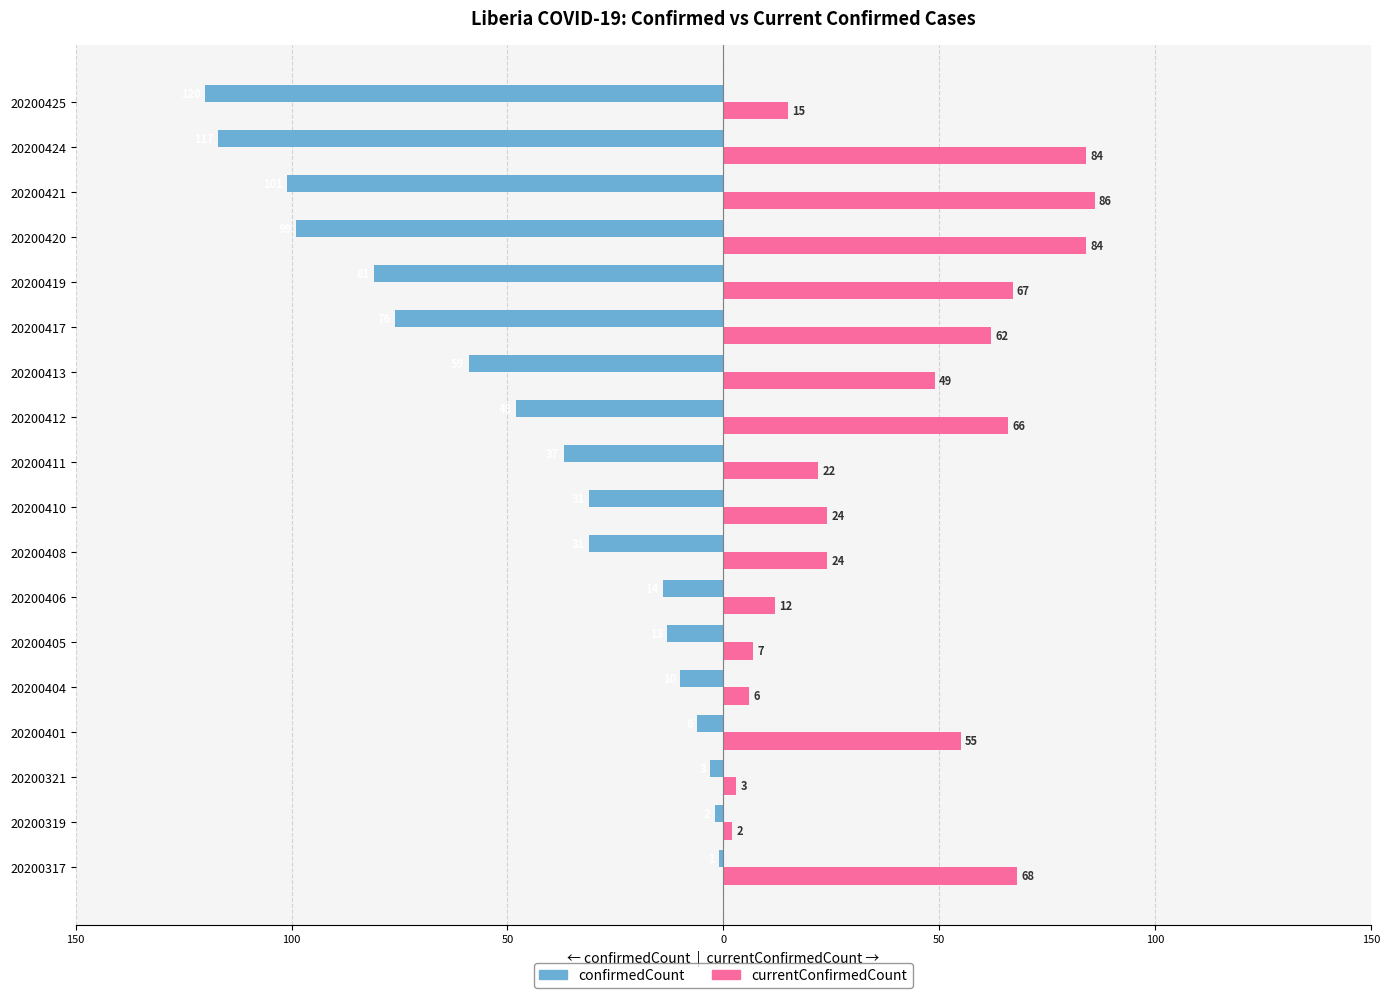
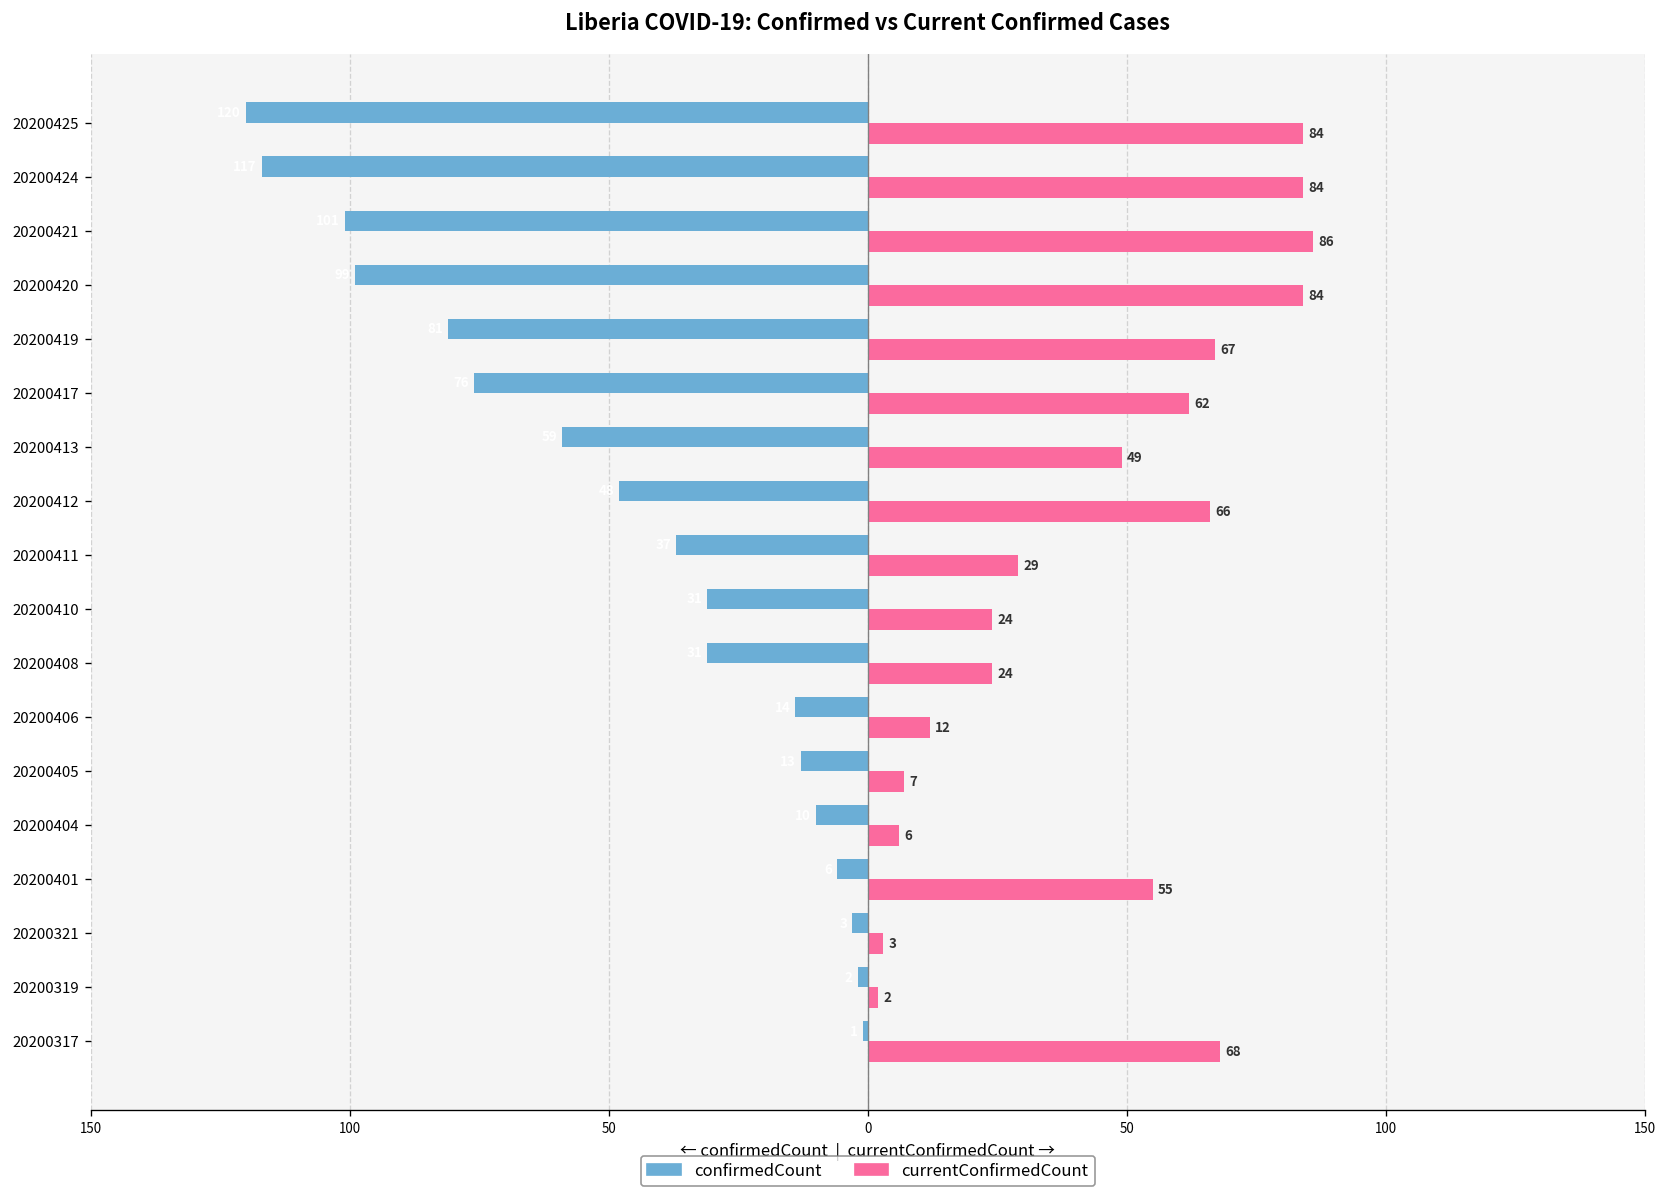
currentConfirmedCount, 20200425: 15 -> 84
currentConfirmedCount, 20200411: 22 -> 29
